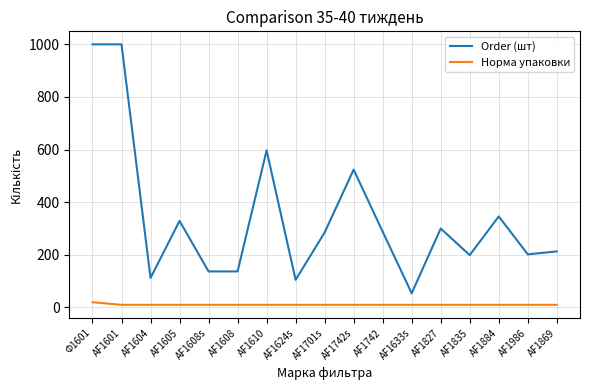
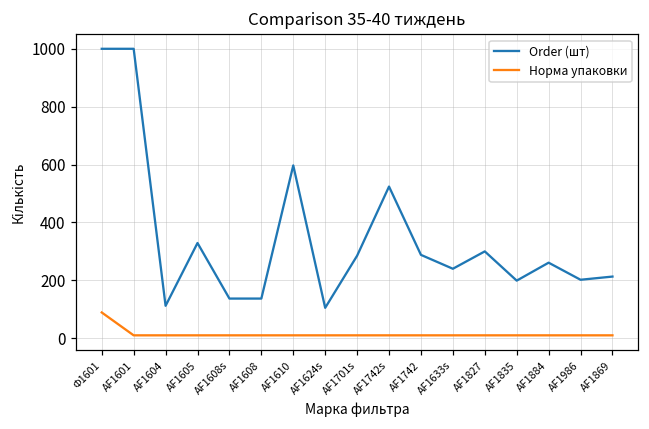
Норма упаковки, Ф1601: 20 -> 90
Order (шт), AF1633s: 50 -> 240
Order (шт), AF1884: 350 -> 260
